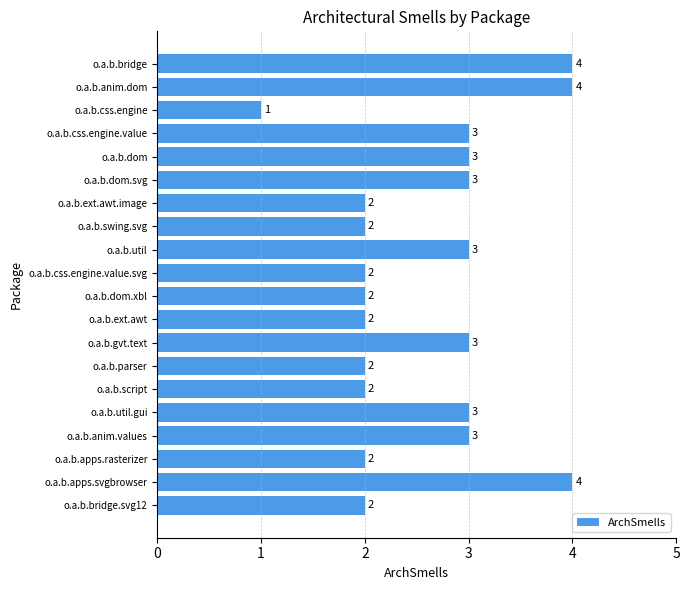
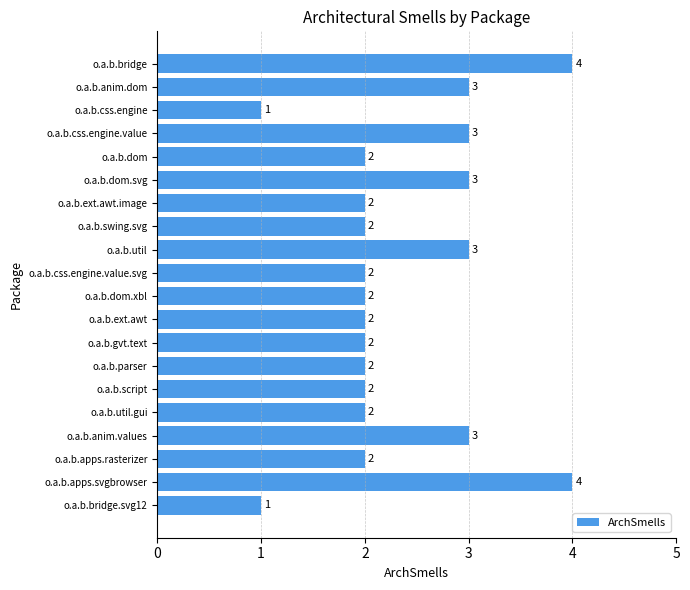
o.a.b.anim.dom: 4 -> 3
o.a.b.dom: 3 -> 2
o.a.b.gvt.text: 3 -> 2
o.a.b.util.gui: 3 -> 2
o.a.b.bridge.svg12: 2 -> 1
